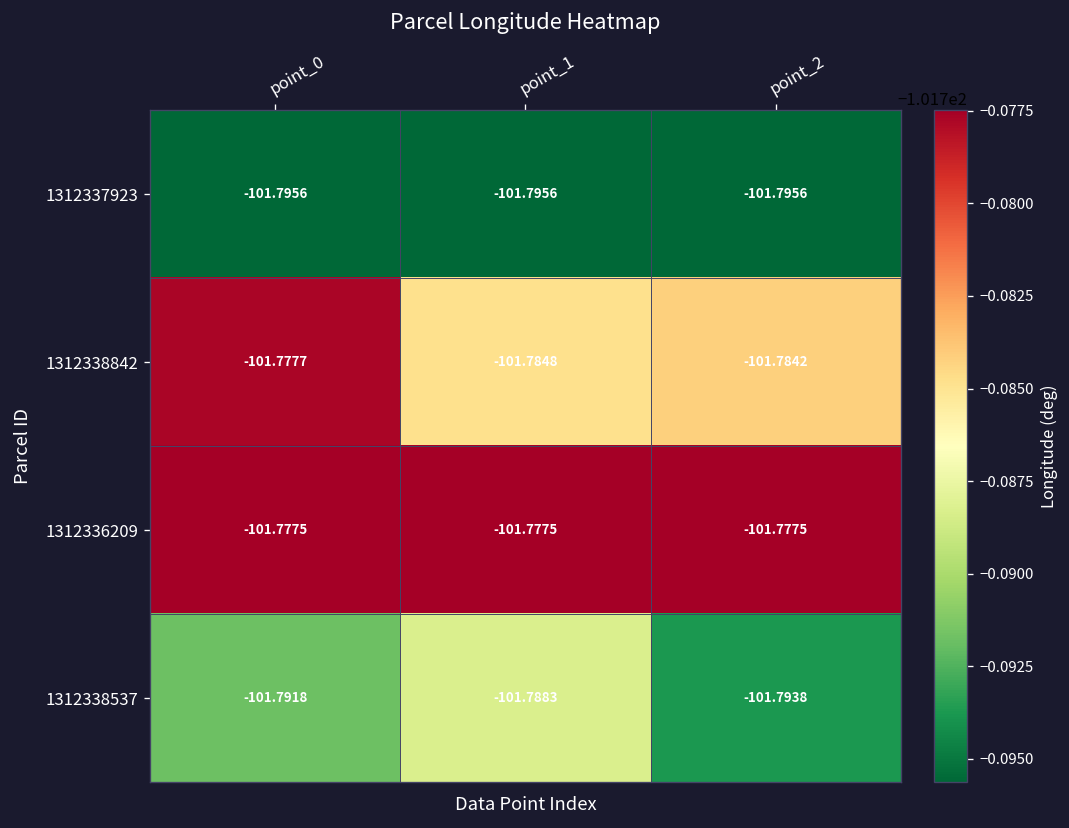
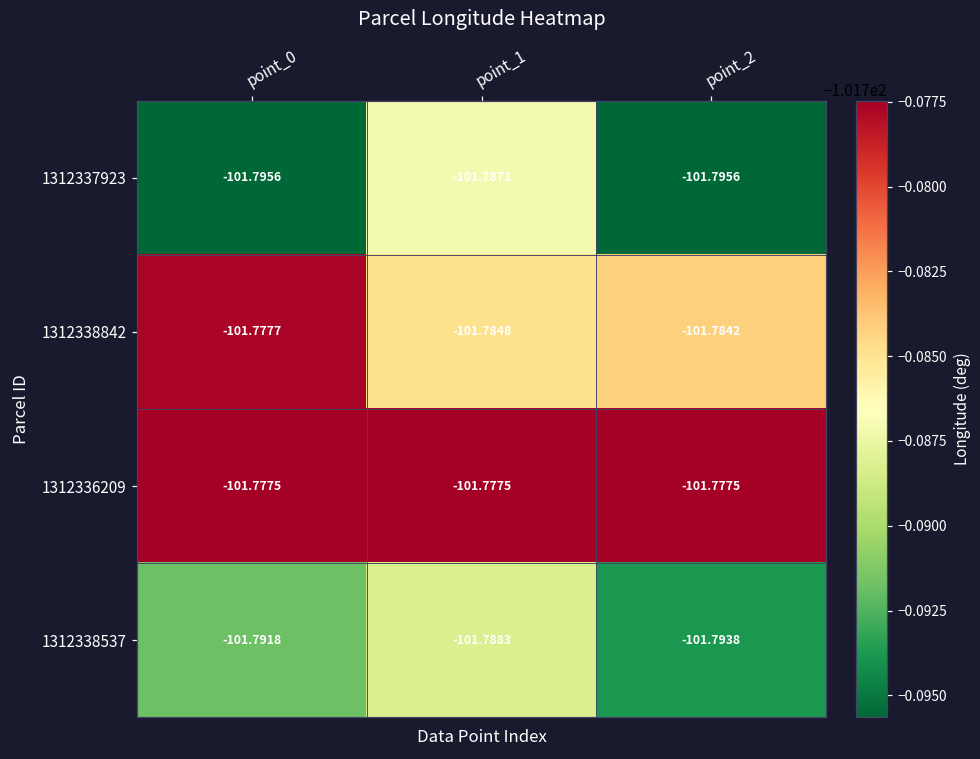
1312337923, point_1: -101.7956 -> -101.7871
